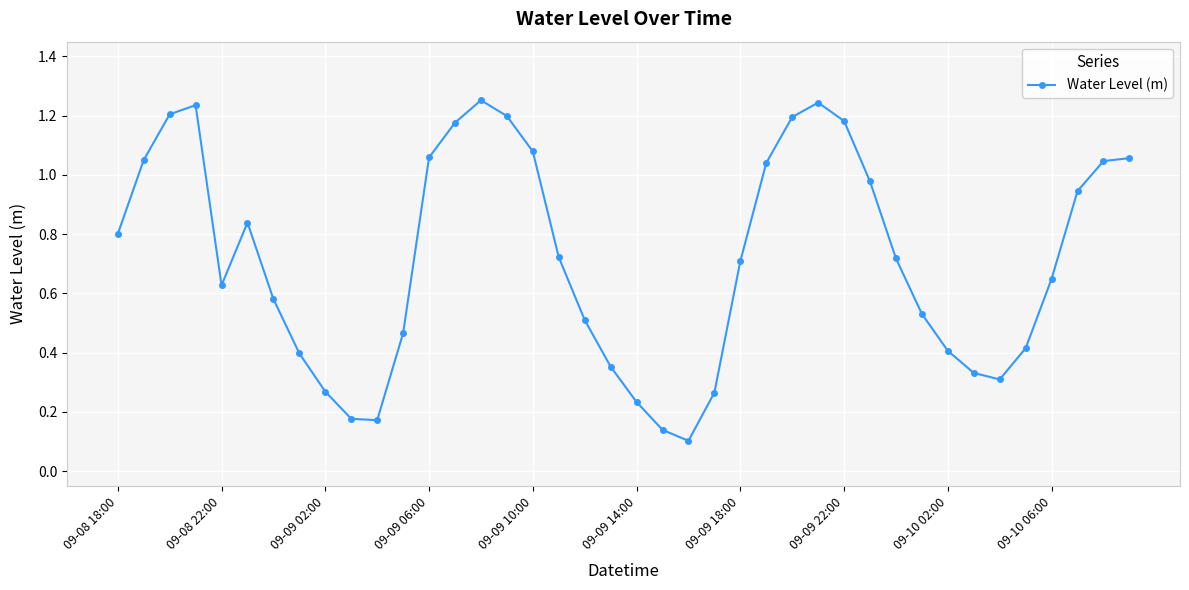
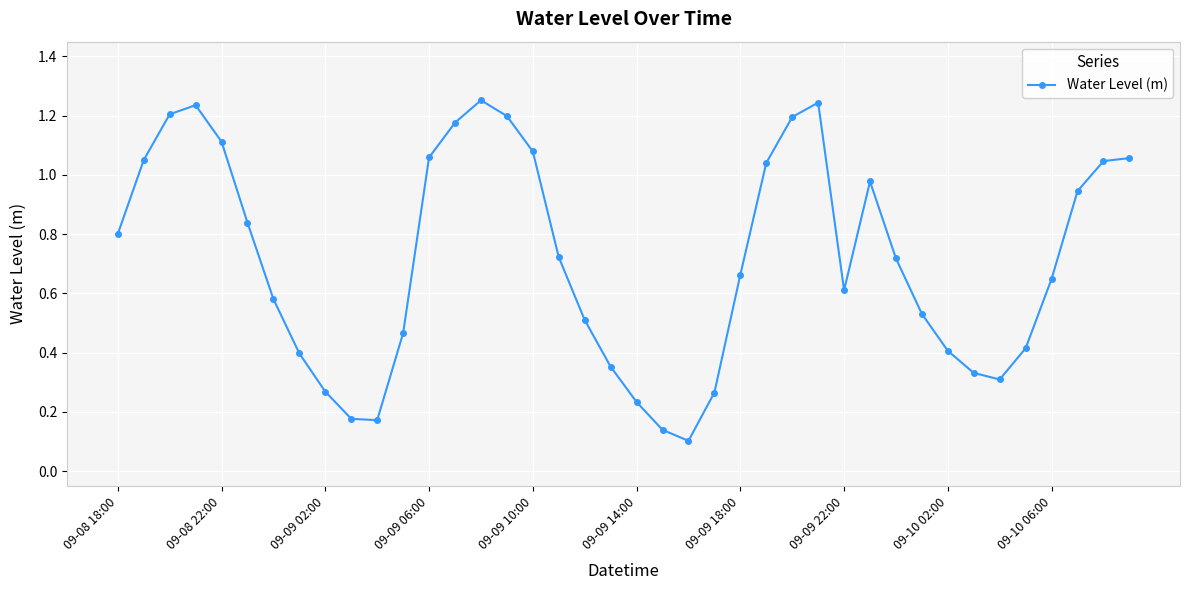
09-08 22:00: 0.63 -> 1.11
09-09 18:00: 0.71 -> 0.66
09-09 22:00: 1.18 -> 0.61
